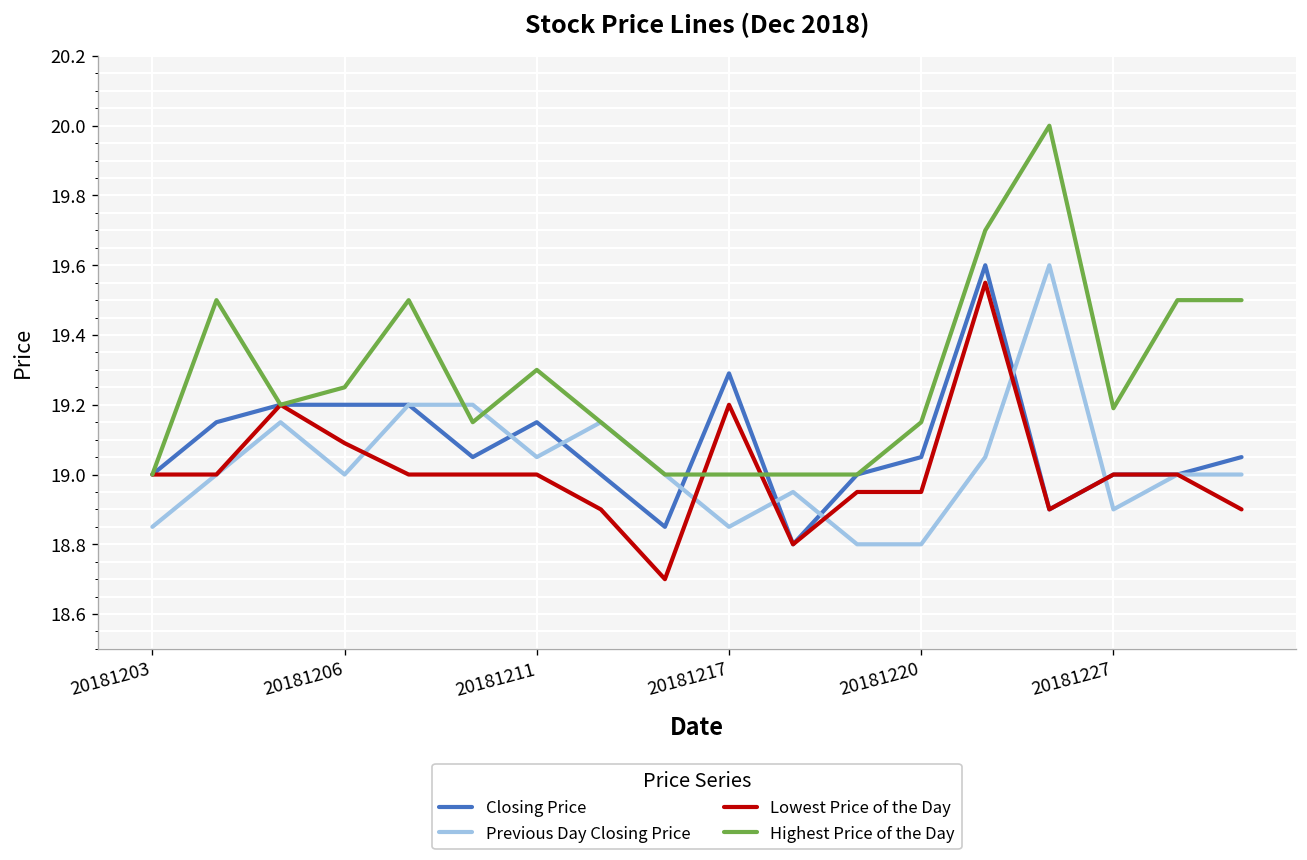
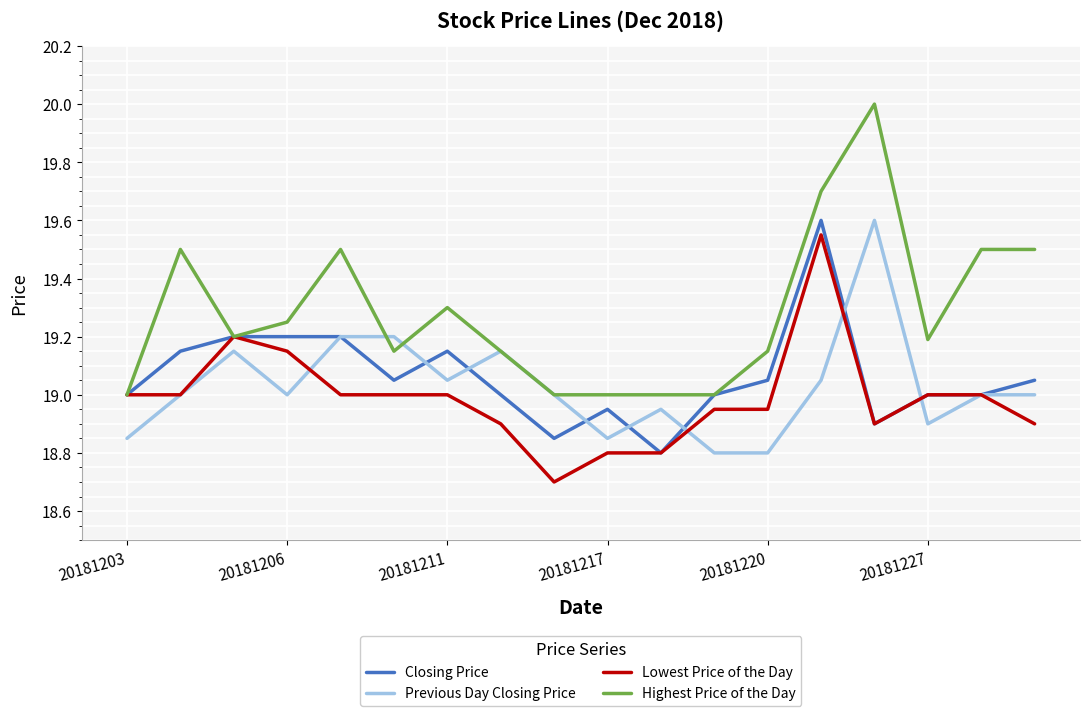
Lowest Price of the Day, 20181206: 19.09 -> 19.15
Closing Price, 20181217: 19.29 -> 18.95
Lowest Price of the Day, 20181217: 19.2 -> 18.8
